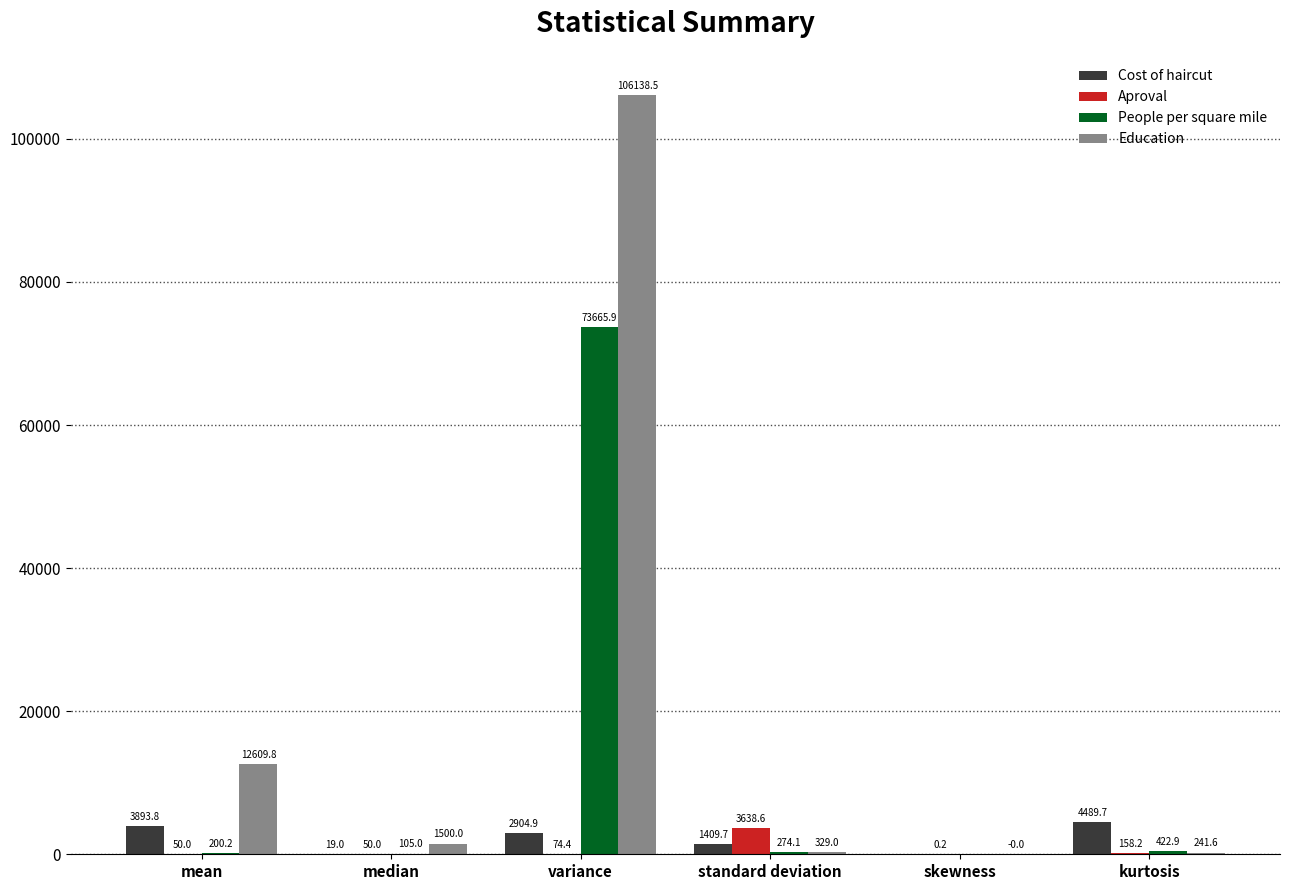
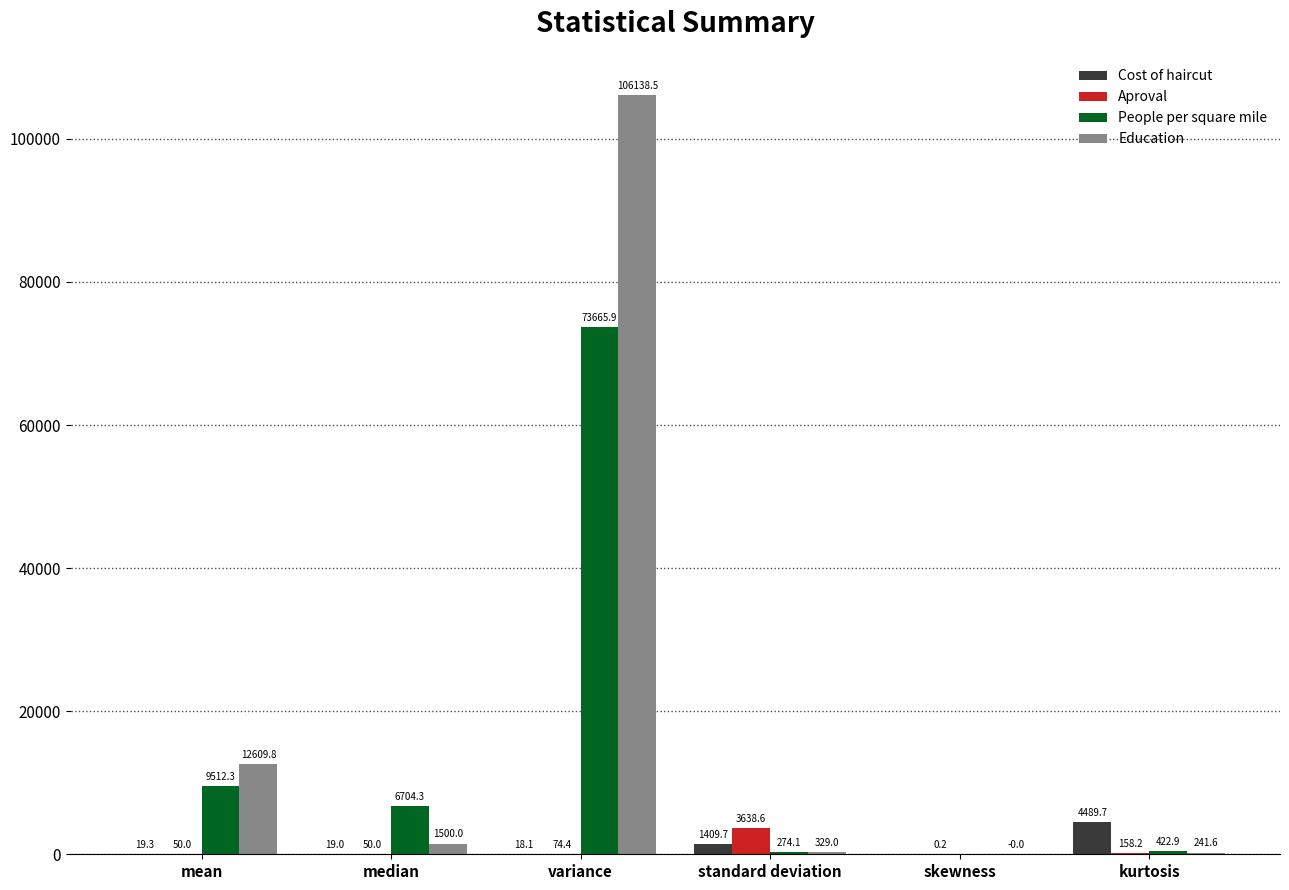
Cost of haircut, mean: 3893.8 -> 19.3
People per square mile, mean: 200.2 -> 9512.3
People per square mile, median: 105.0 -> 6704.3
Cost of haircut, variance: 2904.9 -> 18.1
